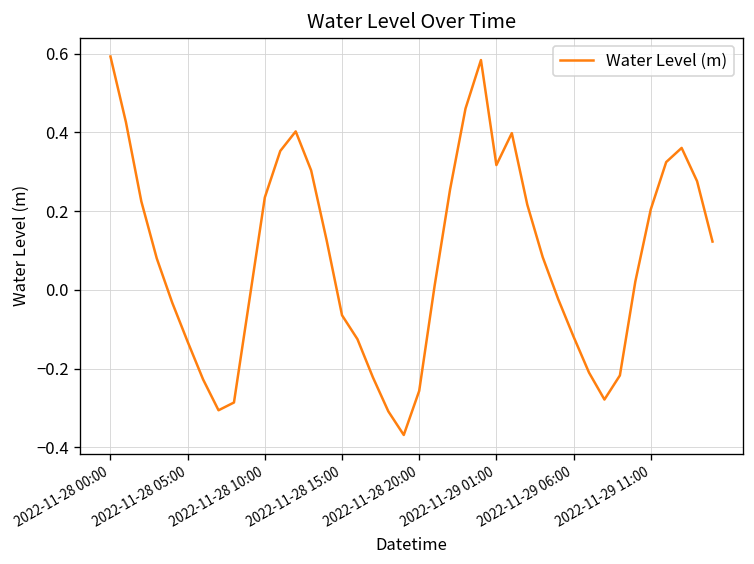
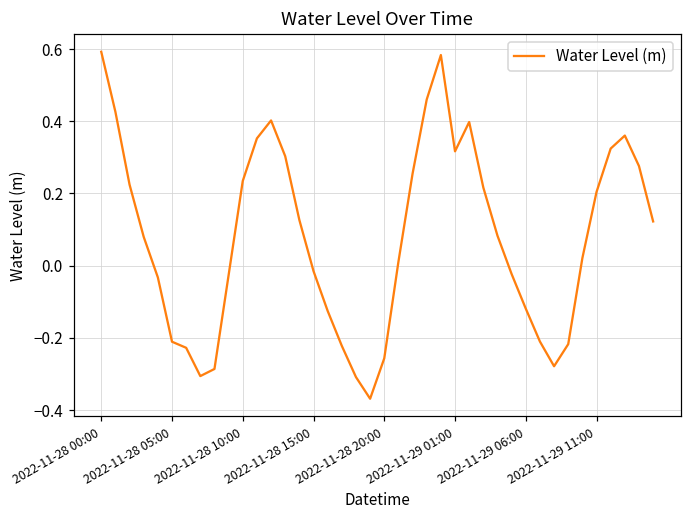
2022-11-28 05:00: -0.13 -> -0.21
2022-11-28 15:00: -0.06 -> -0.02
